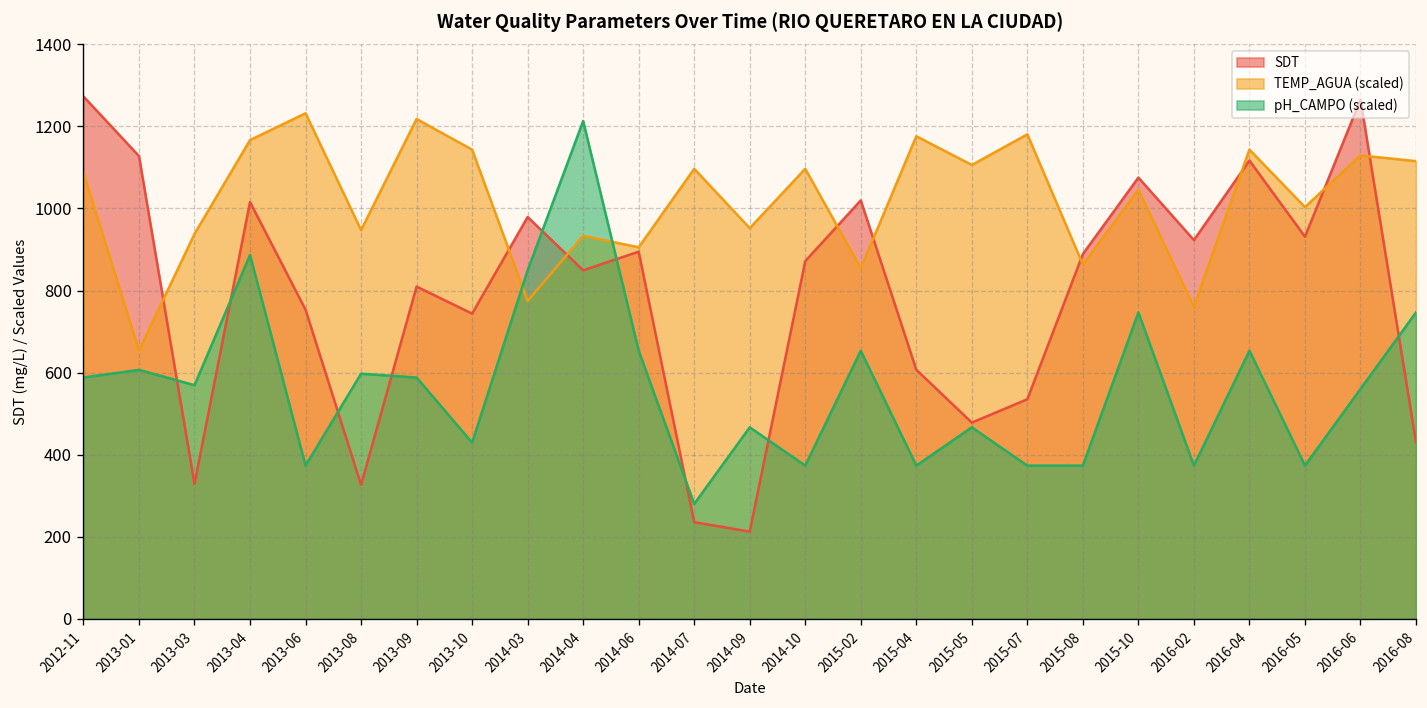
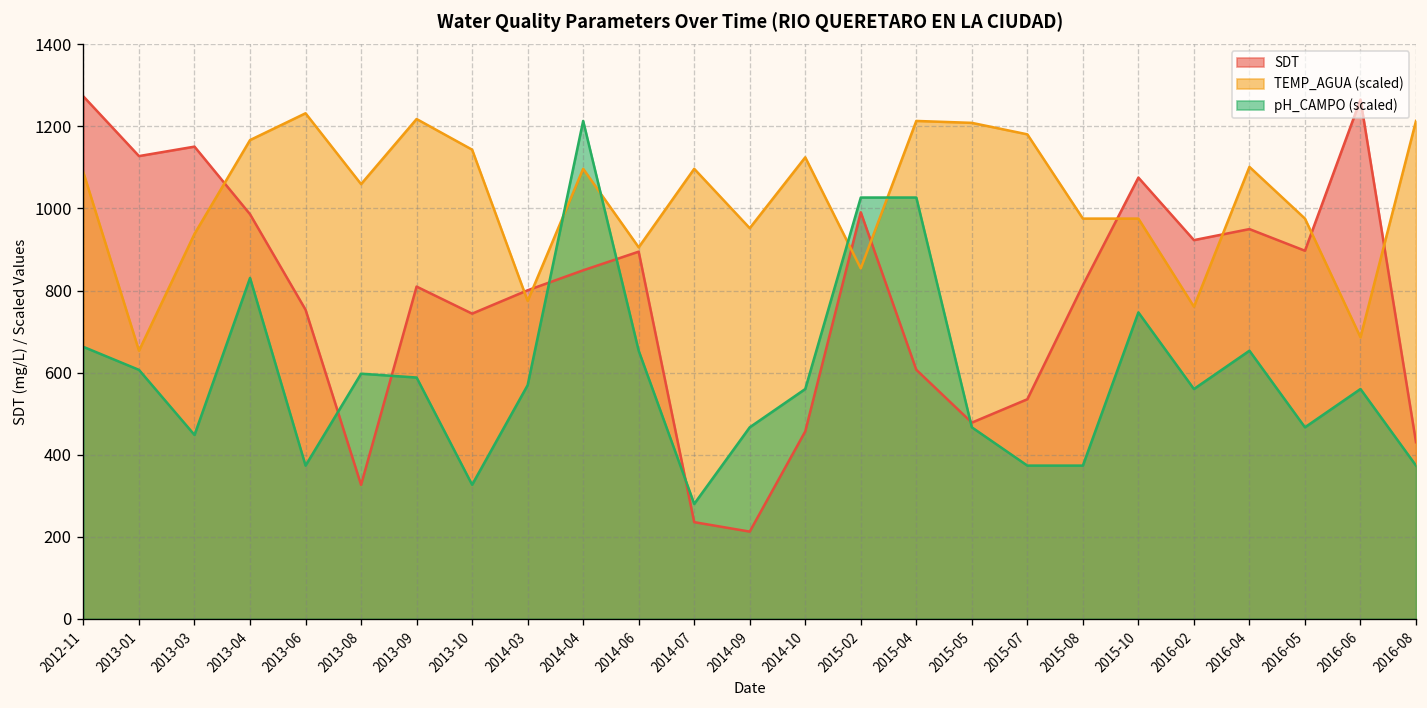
pH_CAMPO (scaled), 2012-11: 590 -> 660
SDT, 2013-03: 330 -> 1150
pH_CAMPO (scaled), 2013-03: 570 -> 450
SDT, 2013-04: 1020 -> 990
pH_CAMPO (scaled), 2013-04: 890 -> 830
TEMP_AGUA (scaled), 2013-08: 950 -> 1060
pH_CAMPO (scaled), 2013-10: 430 -> 330
SDT, 2014-03: 980 -> 800
pH_CAMPO (scaled), 2014-03: 850 -> 570
TEMP_AGUA (scaled), 2014-04: 930 -> 1100
SDT, 2014-10: 870 -> 460
TEMP_AGUA (scaled), 2014-10: 1100 -> 1120
pH_CAMPO (scaled), 2014-10: 370 -> 560
SDT, 2015-02: 1020 -> 990
pH_CAMPO (scaled), 2015-02: 650 -> 1030
TEMP_AGUA (scaled), 2015-04: 1180 -> 1210
pH_CAMPO (scaled), 2015-04: 370 -> 1030
TEMP_AGUA (scaled), 2015-05: 1110 -> 1210
SDT, 2015-08: 890 -> 810
TEMP_AGUA (scaled), 2015-08: 860 -> 980
TEMP_AGUA (scaled), 2015-10: 1050 -> 980
pH_CAMPO (scaled), 2016-02: 370 -> 560
SDT, 2016-04: 1120 -> 950
TEMP_AGUA (scaled), 2016-04: 1140 -> 1100
SDT, 2016-05: 930 -> 900
TEMP_AGUA (scaled), 2016-05: 1000 -> 980
pH_CAMPO (scaled), 2016-05: 370 -> 470
TEMP_AGUA (scaled), 2016-06: 1130 -> 690
TEMP_AGUA (scaled), 2016-08: 1120 -> 1210
pH_CAMPO (scaled), 2016-08: 750 -> 370
